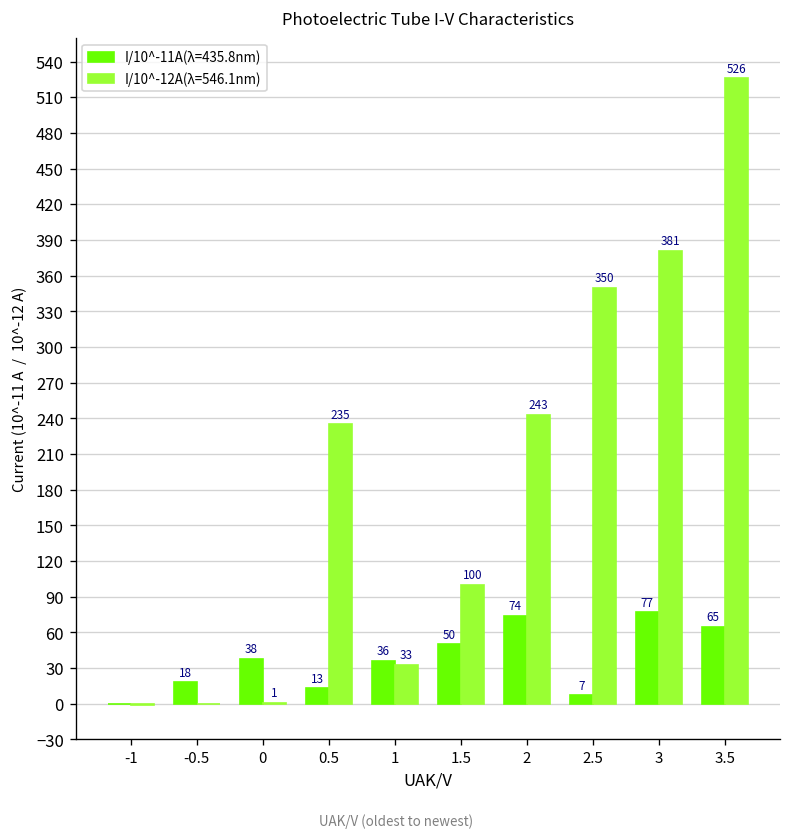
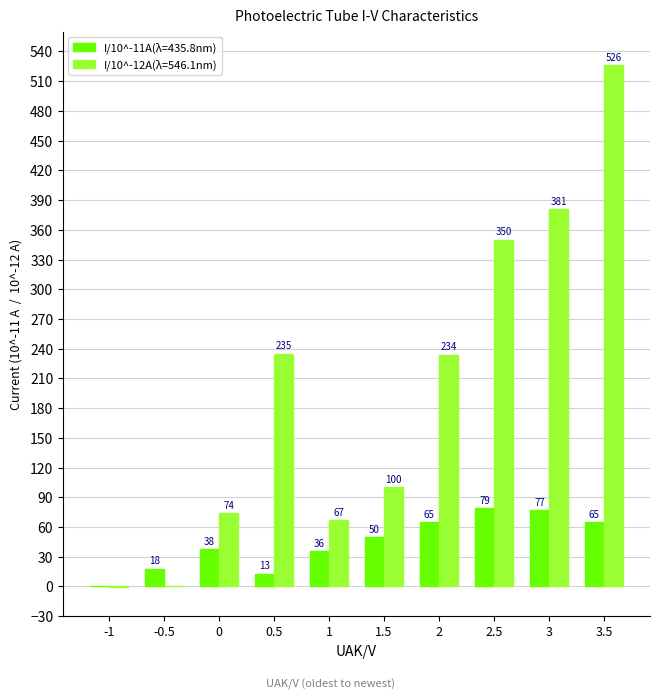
I/10^-12A(λ=546.1nm), 0: 1 -> 74
I/10^-12A(λ=546.1nm), 1: 33 -> 67
I/10^-11A(λ=435.8nm), 2: 74 -> 65
I/10^-12A(λ=546.1nm), 2: 243 -> 234
I/10^-11A(λ=435.8nm), 2.5: 7 -> 79
